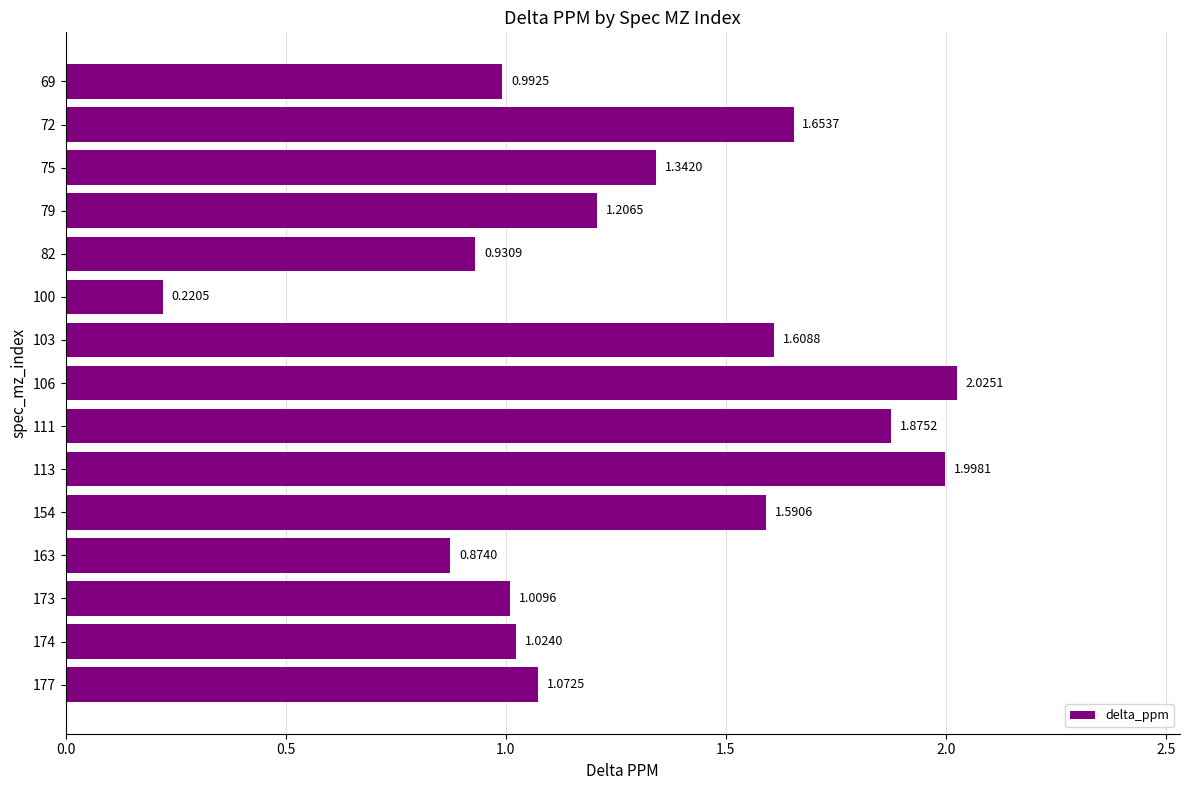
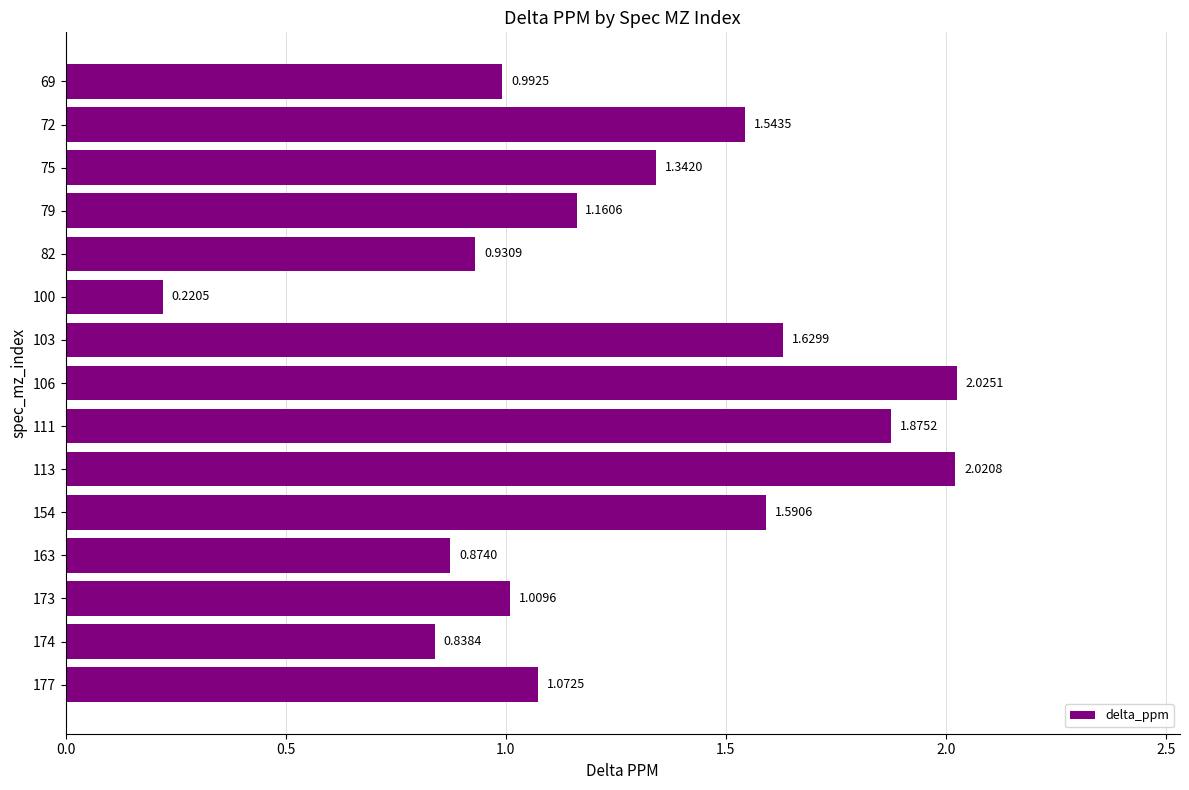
72: 1.6537 -> 1.5435
79: 1.2065 -> 1.1606
103: 1.6088 -> 1.6299
113: 1.9981 -> 2.0208
174: 1.0240 -> 0.8384
